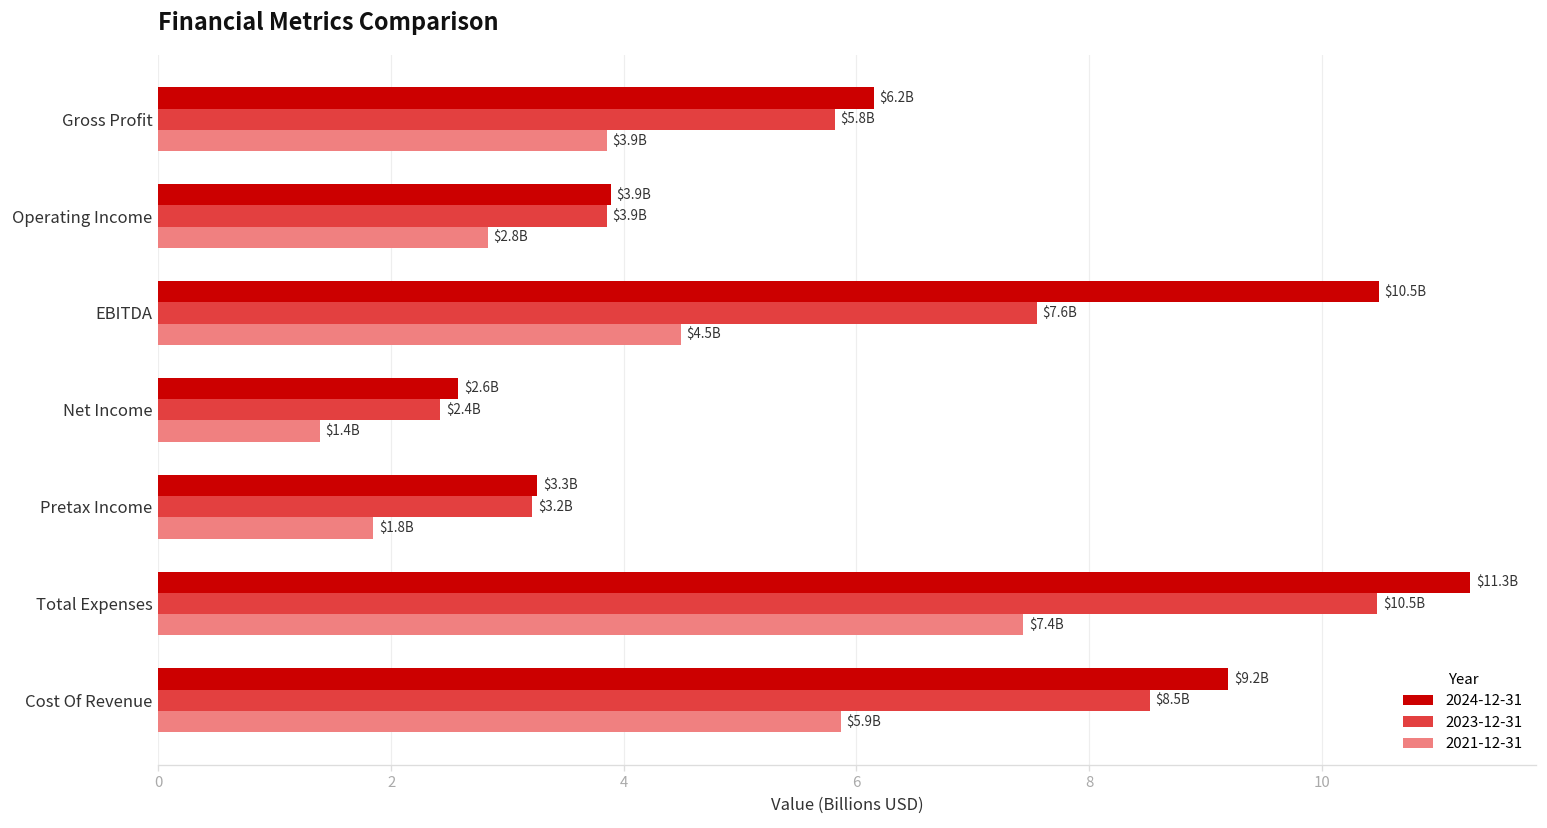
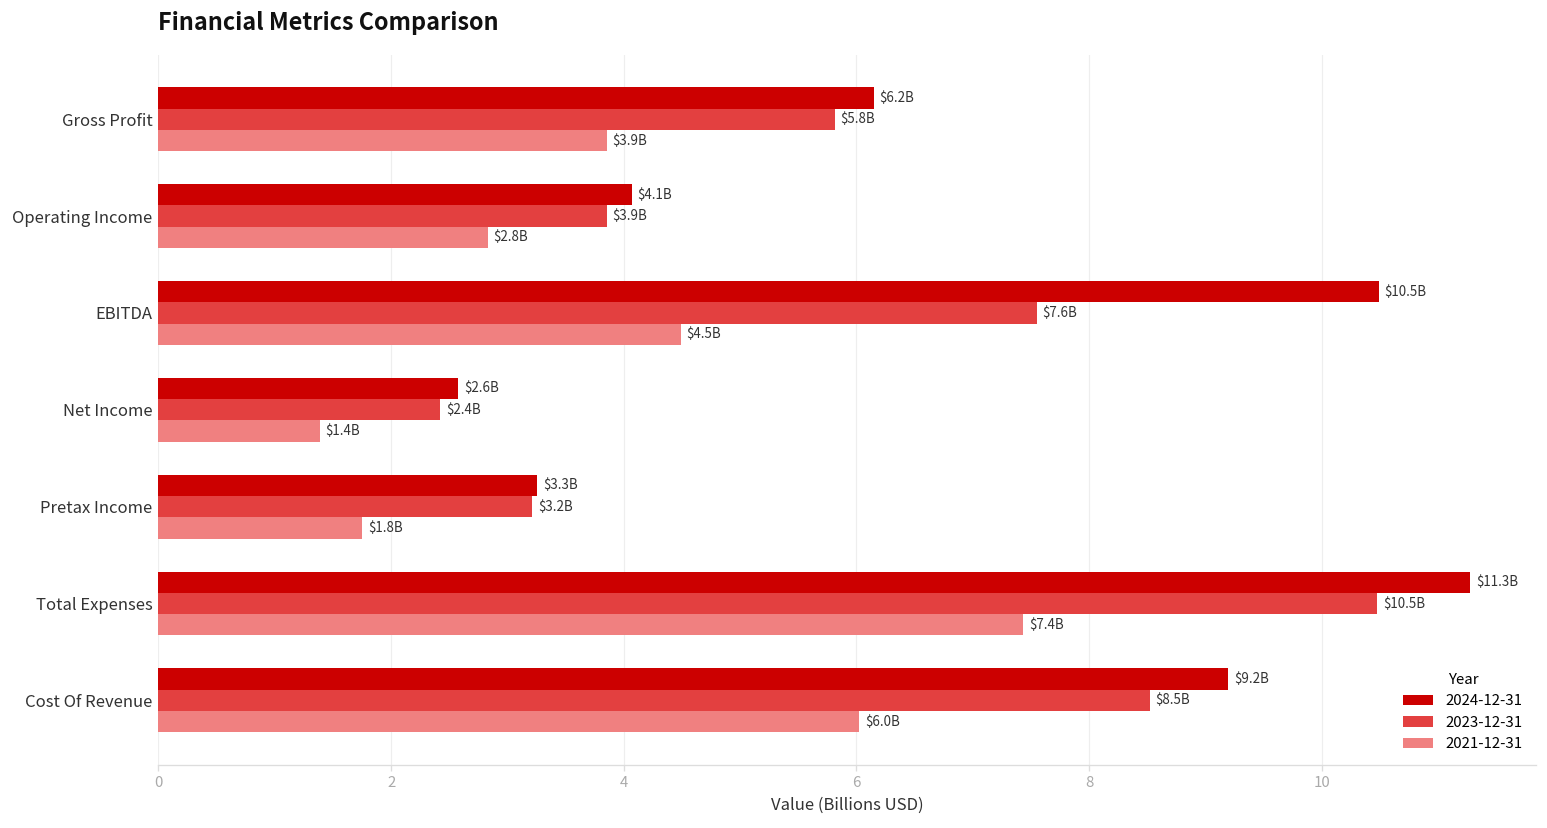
2024-12-31, Operating Income: $3.9B -> $4.1B
2021-12-31, Pretax Income: 1.85 -> 1.75
2021-12-31, Cost Of Revenue: $5.9B -> $6.0B
